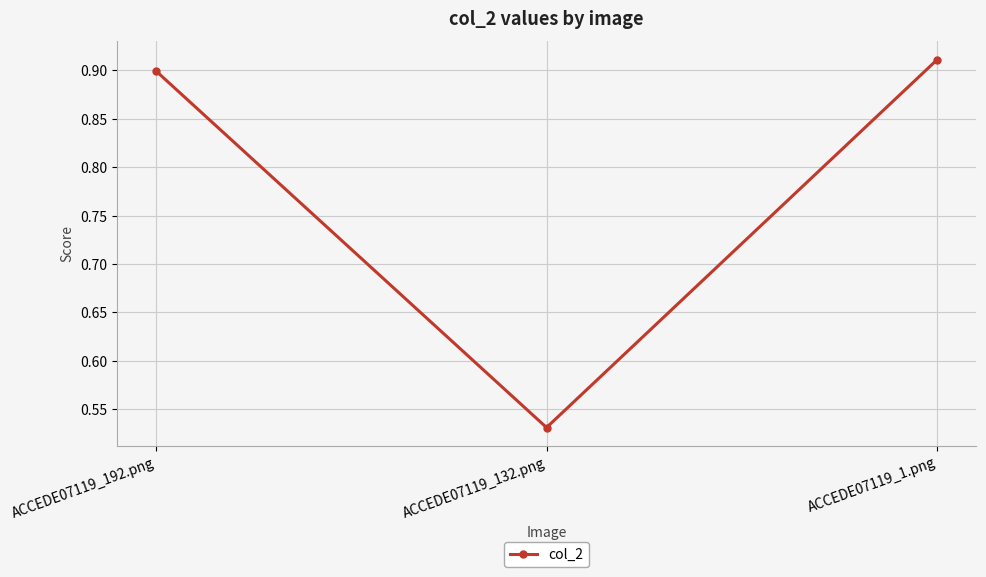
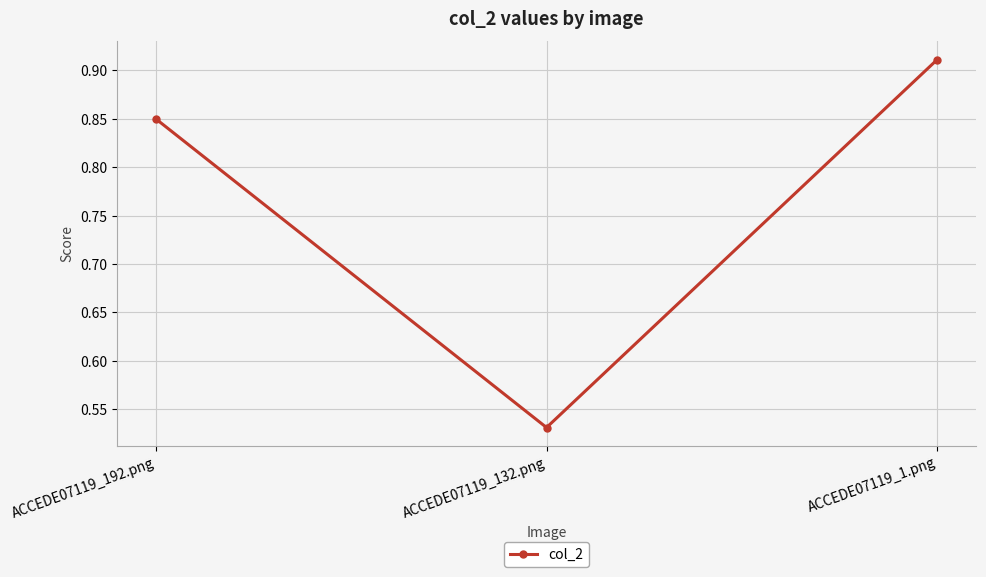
ACCEDE07119_192.png: 0.90 -> 0.85
